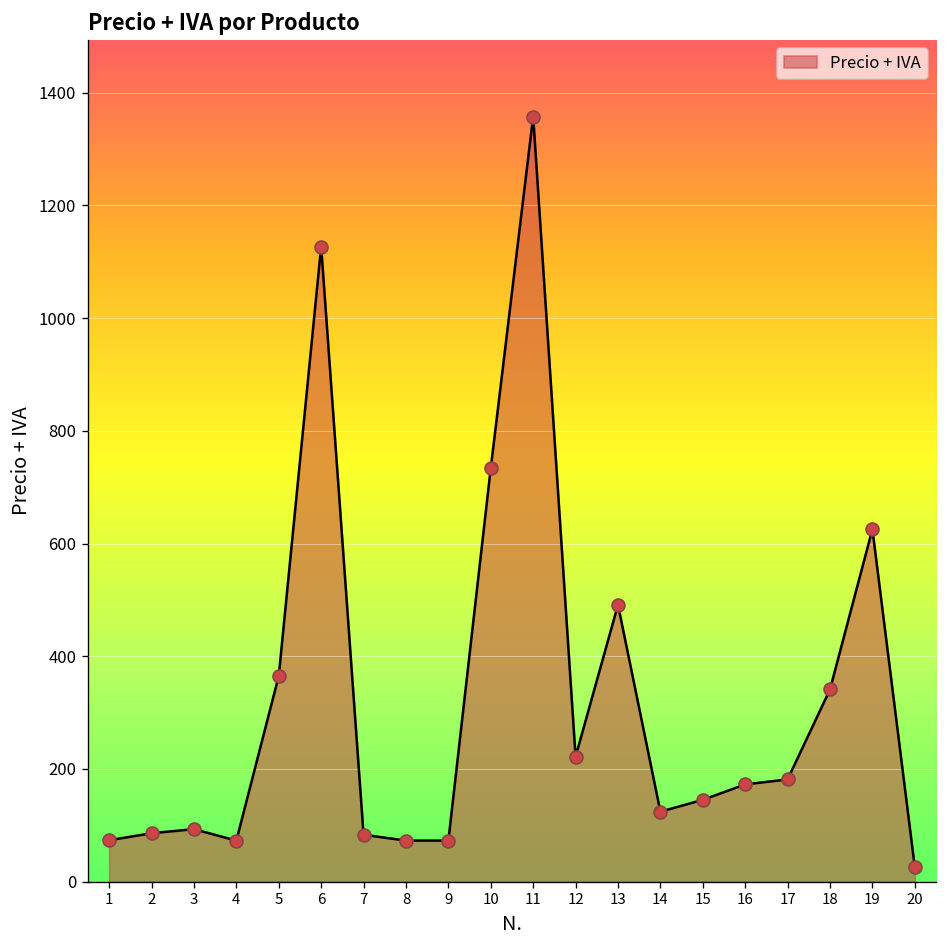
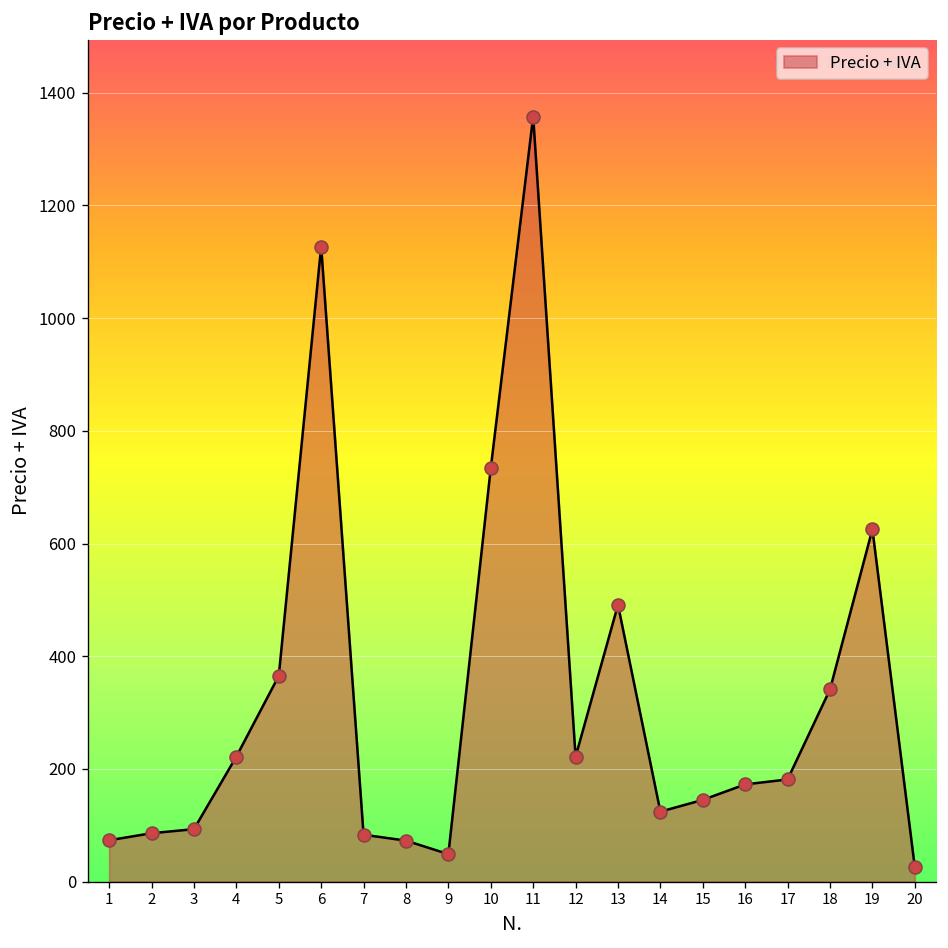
4: 70 -> 220
9: 70 -> 50
